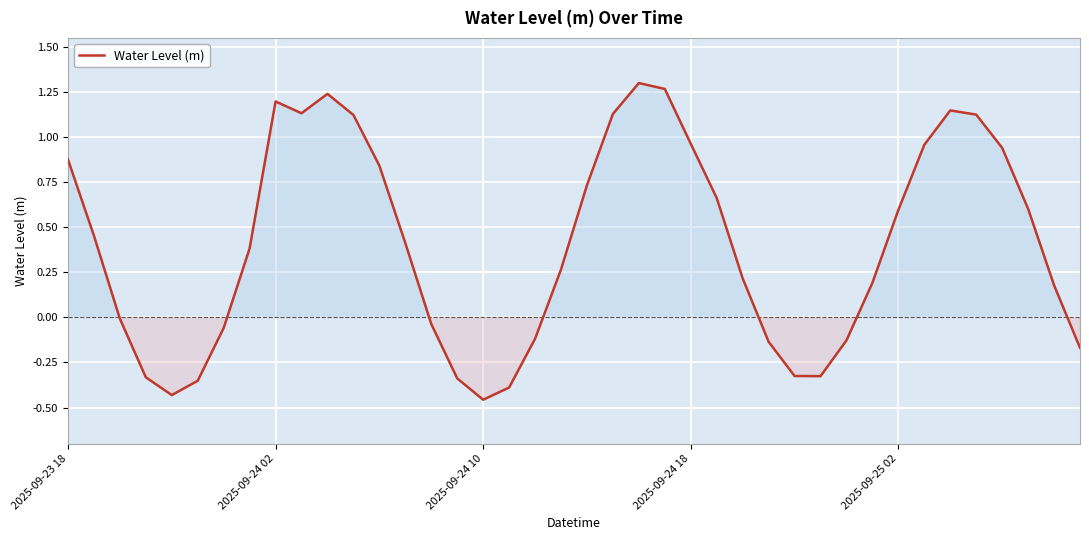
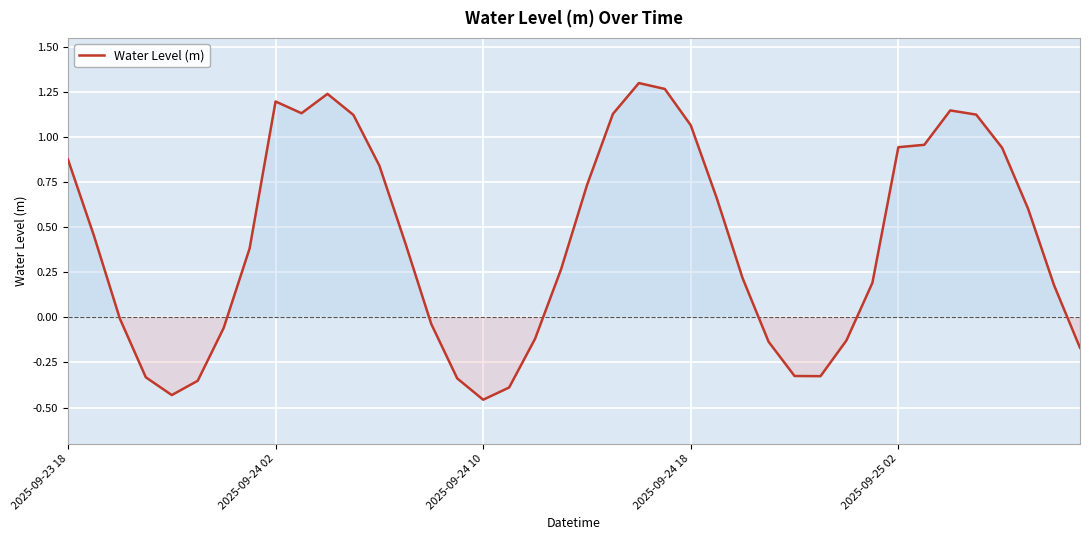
2025-09-24 18: 0.96 -> 1.07
2025-09-25 02: 0.60 -> 0.94
